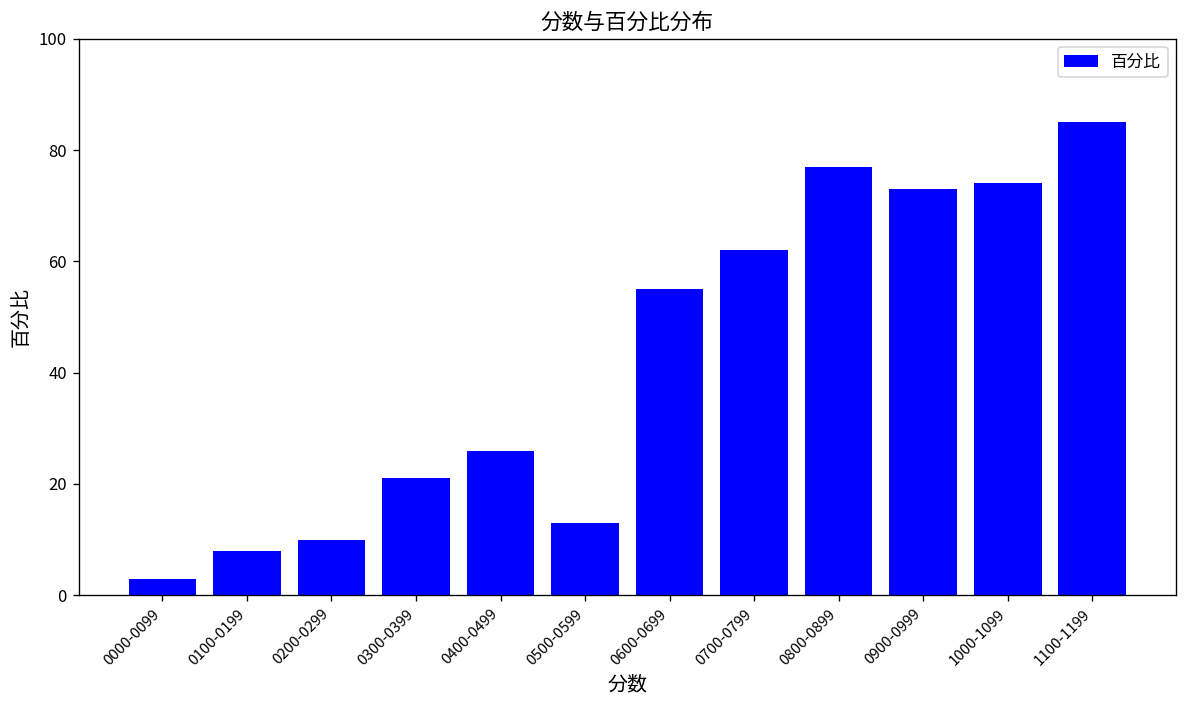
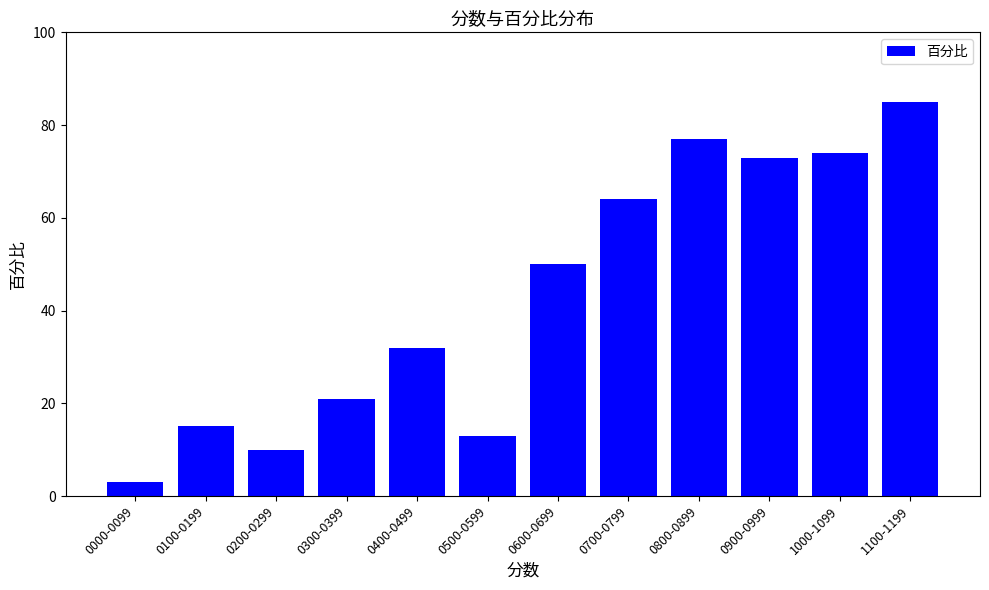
0100-0199: 8 -> 15
0400-0499: 26 -> 32
0600-0699: 55 -> 50
0700-0799: 62 -> 64
